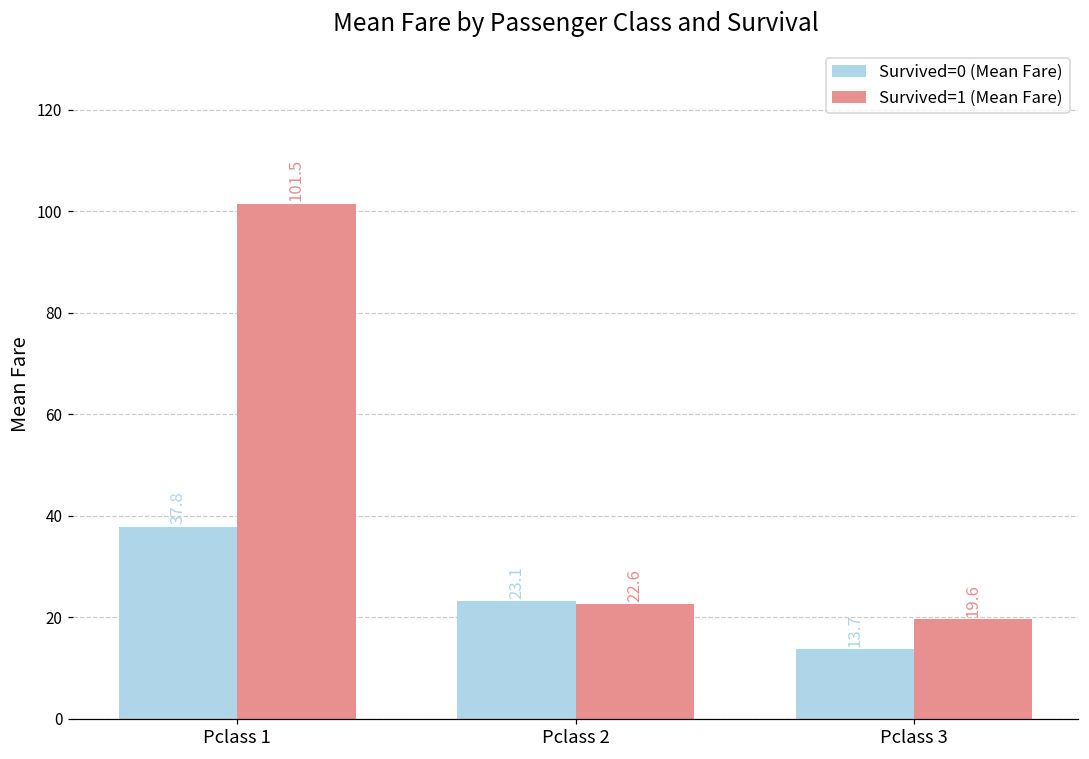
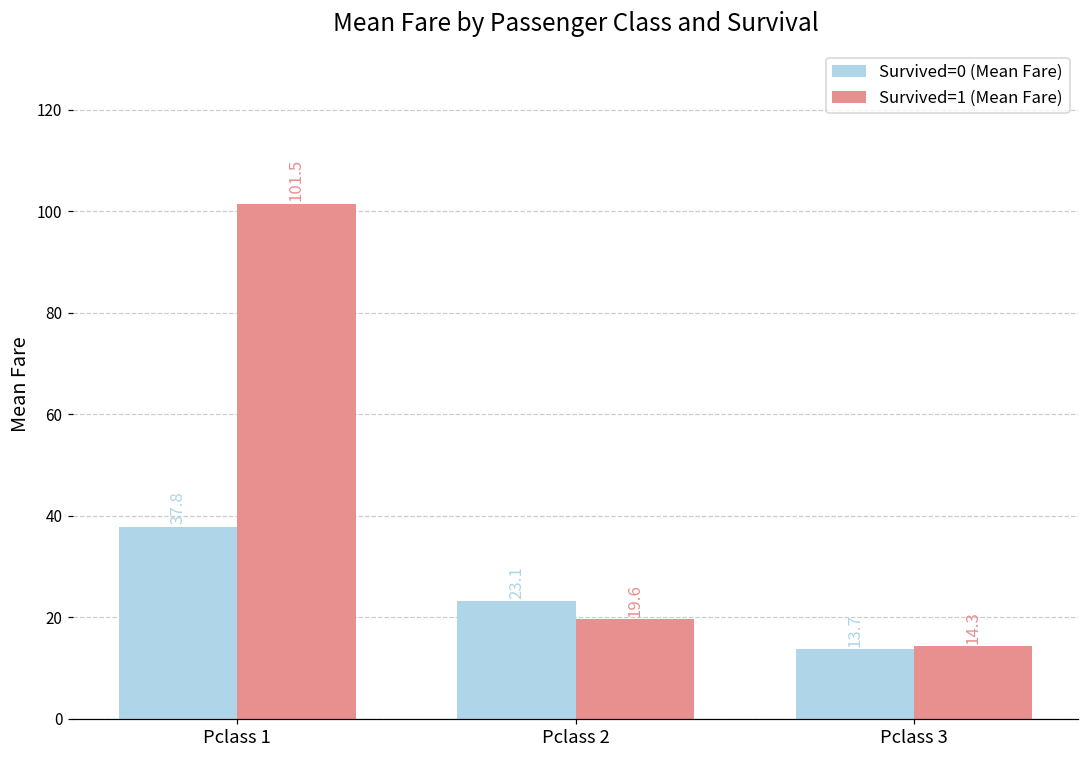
Survived=1 (Mean Fare), Pclass 2: 22.6 -> 19.6
Survived=1 (Mean Fare), Pclass 3: 19.6 -> 14.3
